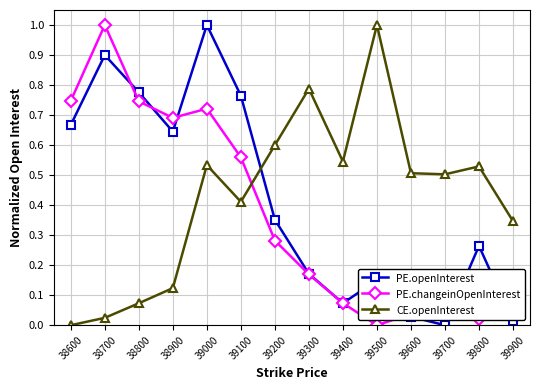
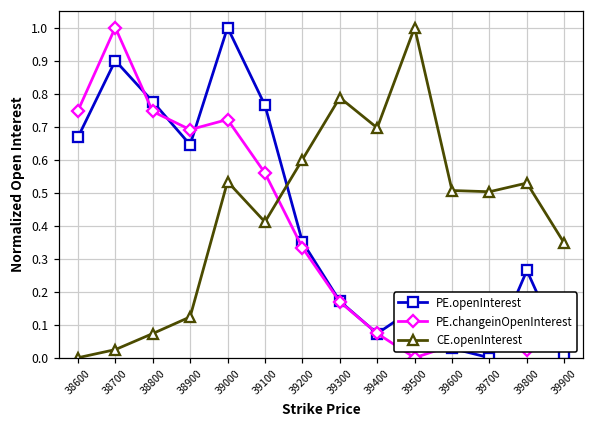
PE.changeinOpenInterest, 39200: 0.28 -> 0.33
CE.openInterest, 39400: 0.55 -> 0.70
